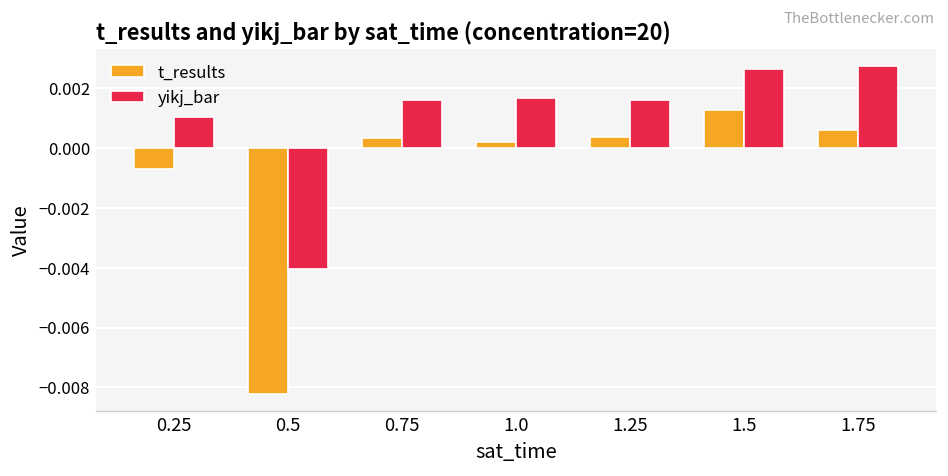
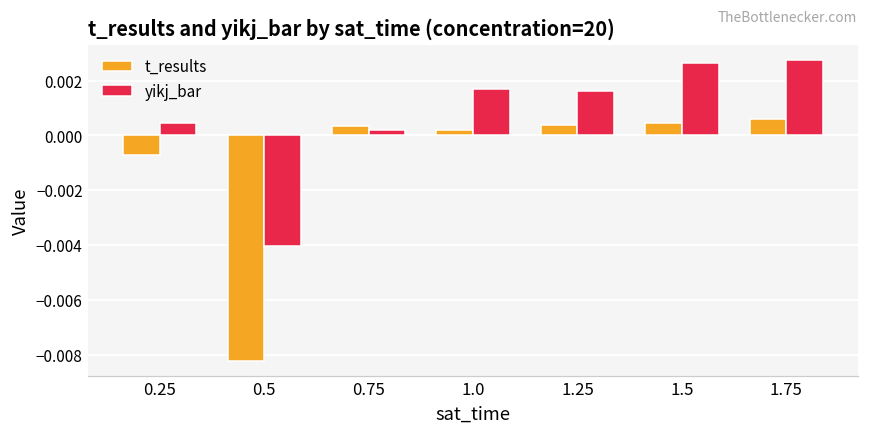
yikj_bar, 0.25: 0.0010 -> 0.0005
yikj_bar, 0.75: 0.0016 -> 0.0002
t_results, 1.5: 0.0013 -> 0.0005
